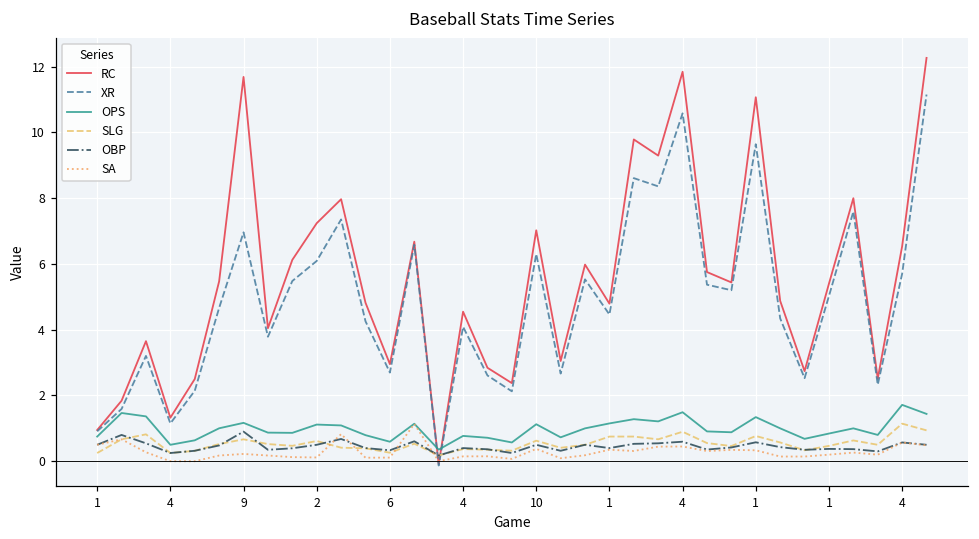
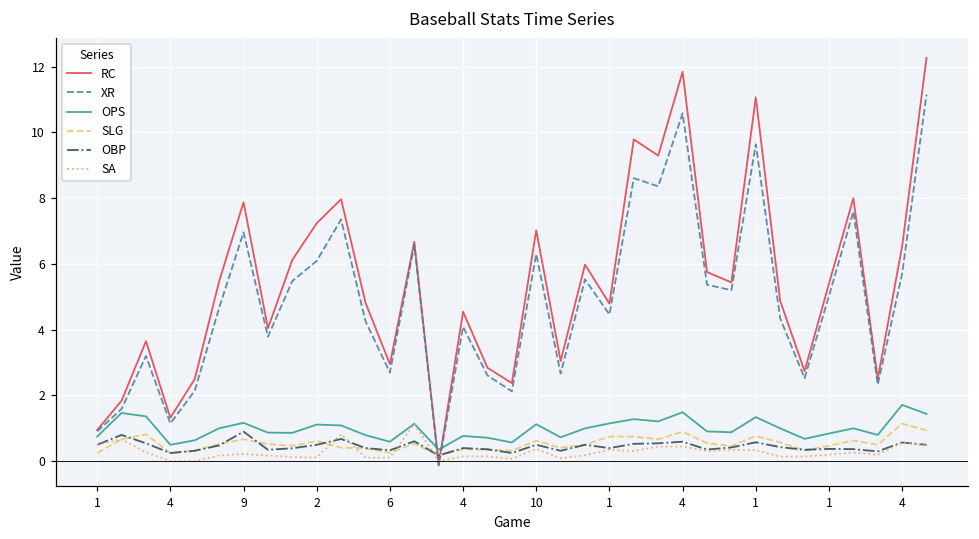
RC, 9: 11.7 -> 7.9
